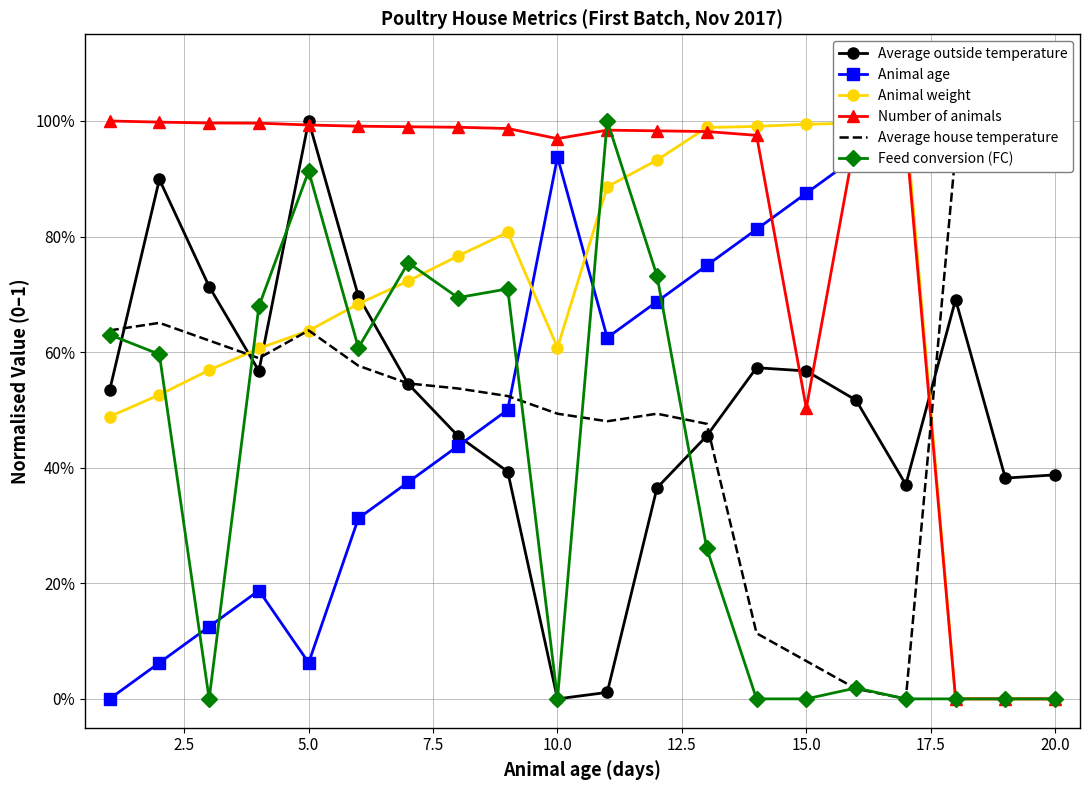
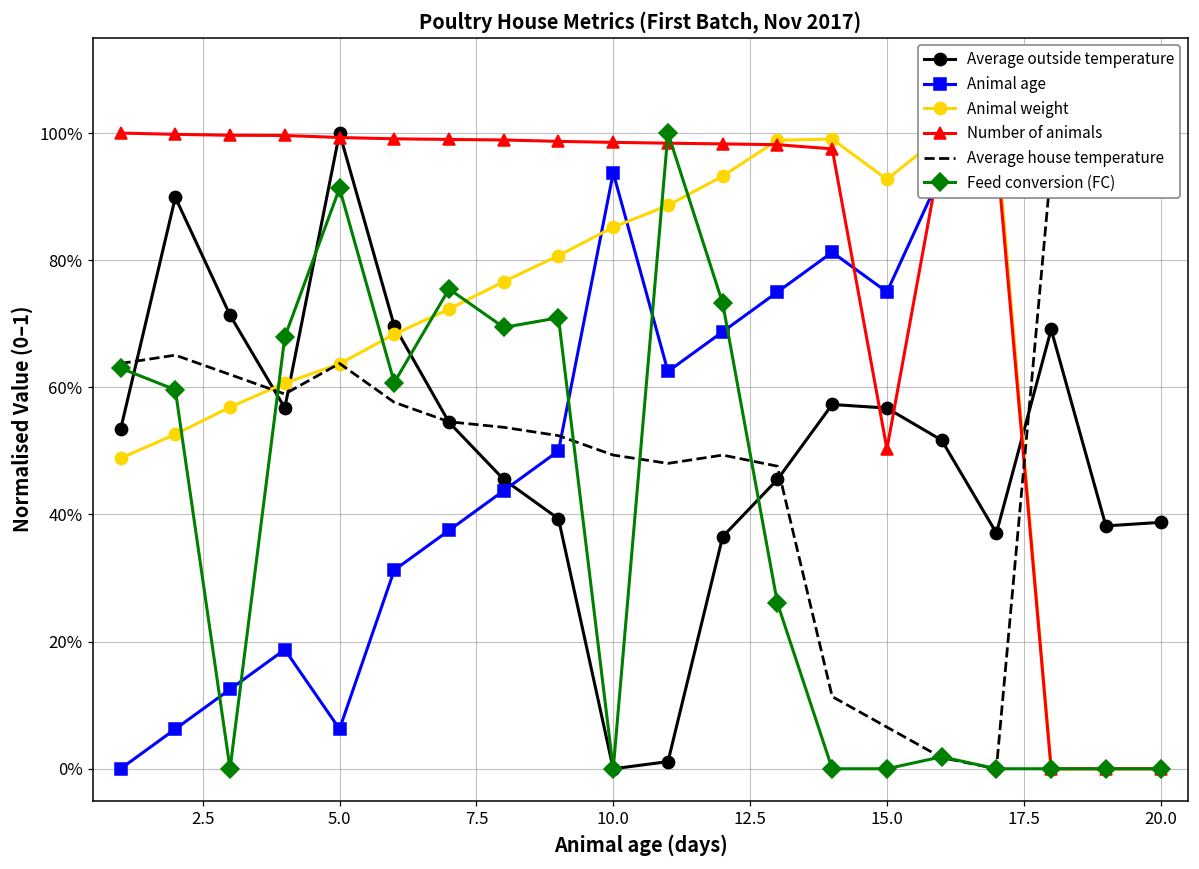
Animal weight, 10.0: 61% -> 85%
Number of animals, 10.0: 97% -> 99%
Animal age, 15.0: 88% -> 75%
Animal weight, 15.0: 99% -> 93%
